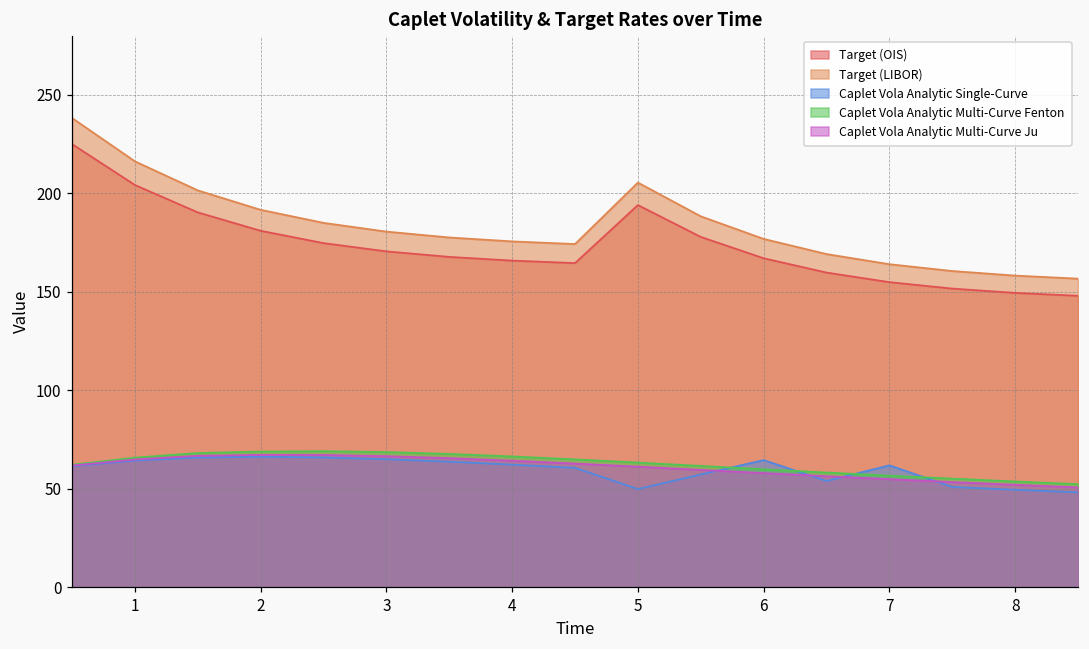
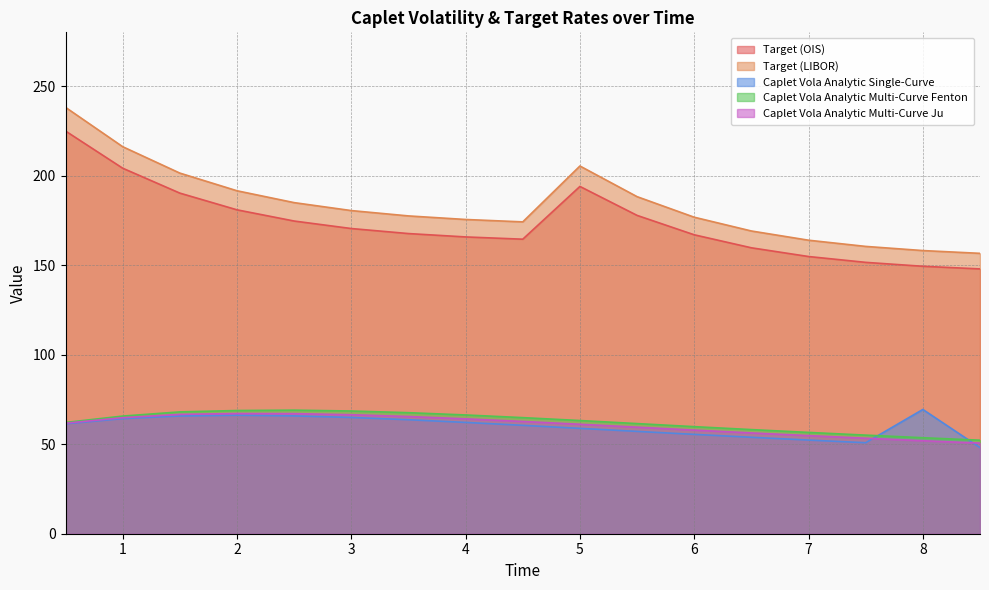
Caplet Vola Analytic Single-Curve, 5: 50 -> 59
Caplet Vola Analytic Single-Curve, 6: 64 -> 55
Caplet Vola Analytic Single-Curve, 7: 62 -> 52
Caplet Vola Analytic Single-Curve, 8: 49 -> 69
